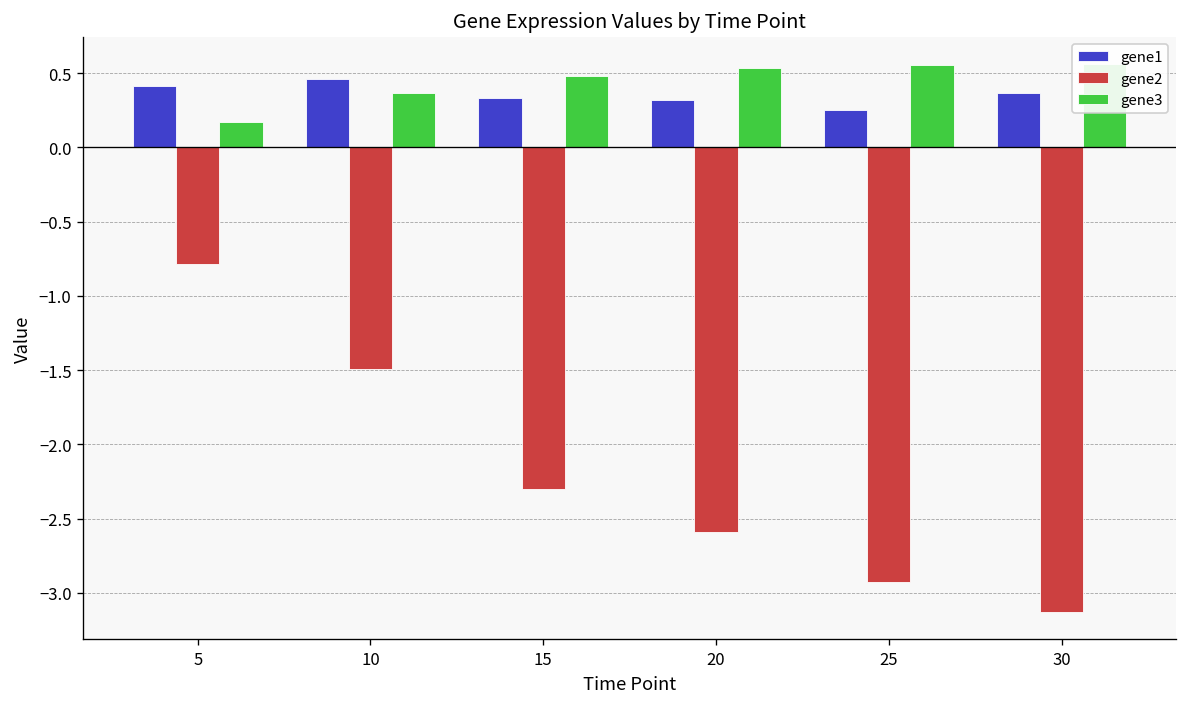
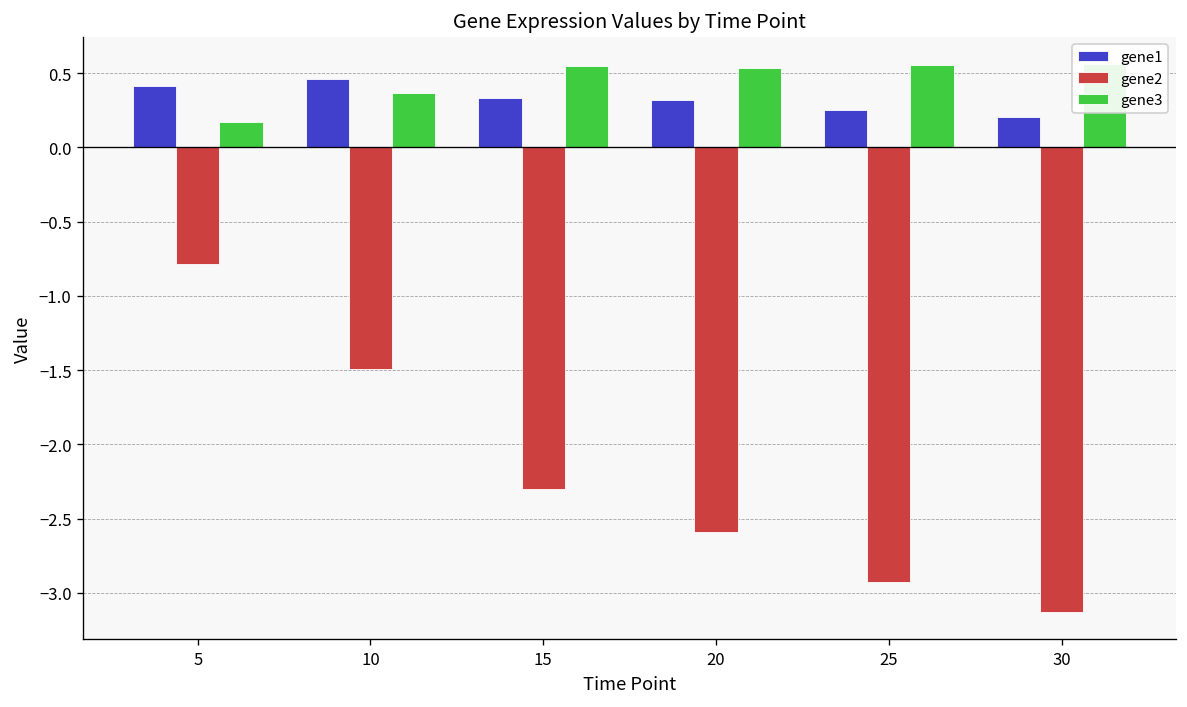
gene3, 15: 0.48 -> 0.55
gene1, 30: 0.37 -> 0.21
